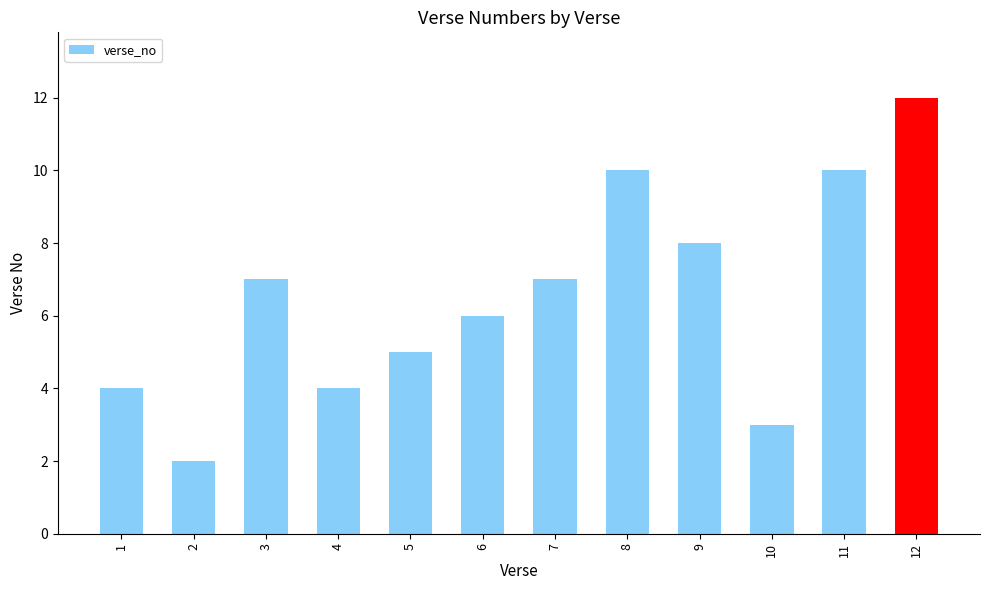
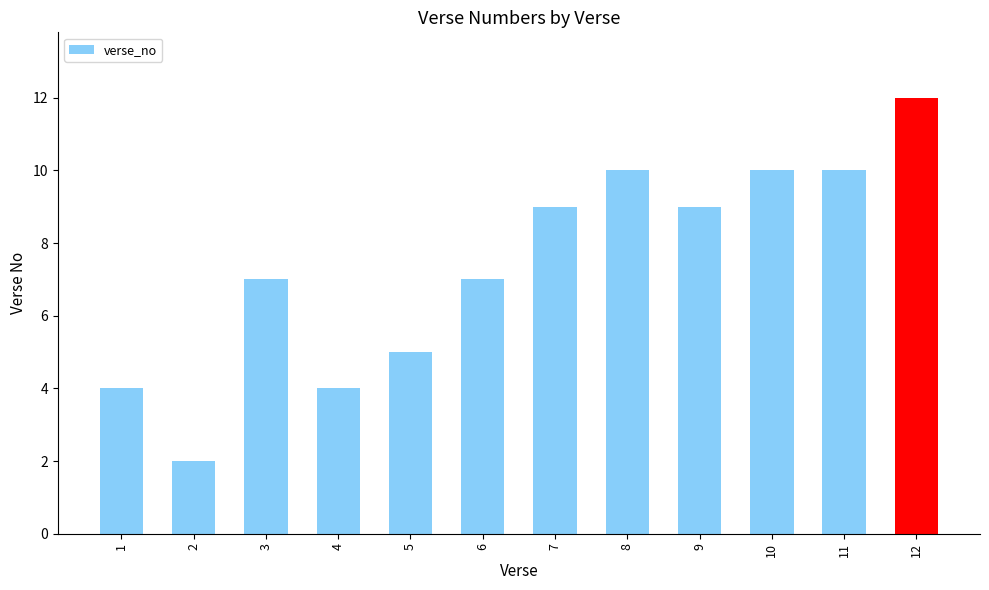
6: 6 -> 7
7: 7 -> 9
9: 8 -> 9
10: 3 -> 10
